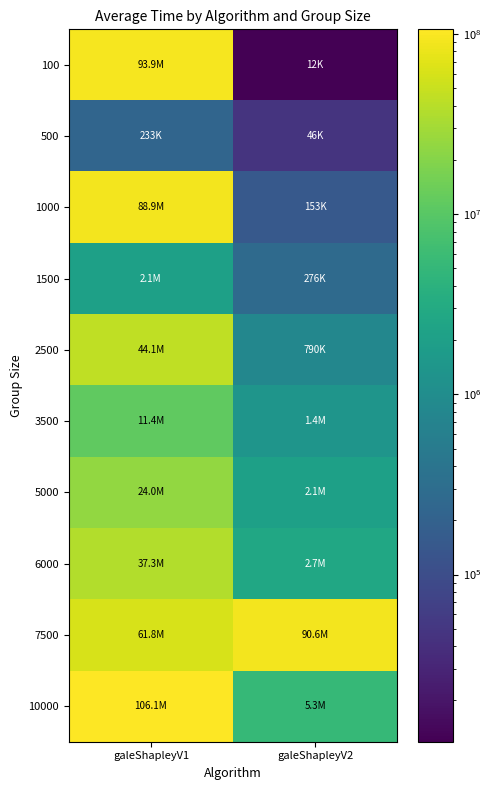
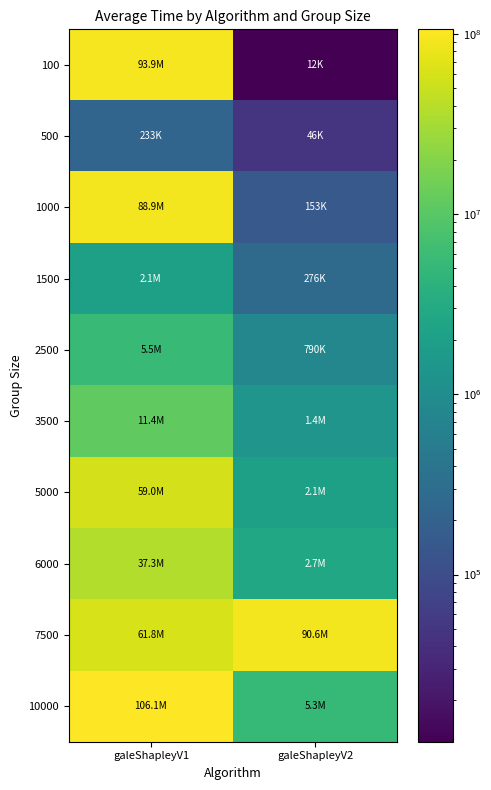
2500, galeShapleyV1: 44.1M -> 5.5M
5000, galeShapleyV1: 24.0M -> 59.0M
